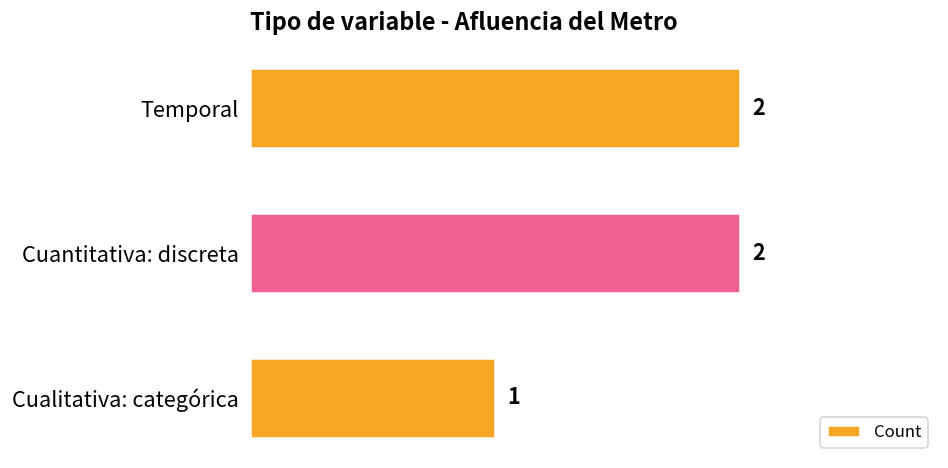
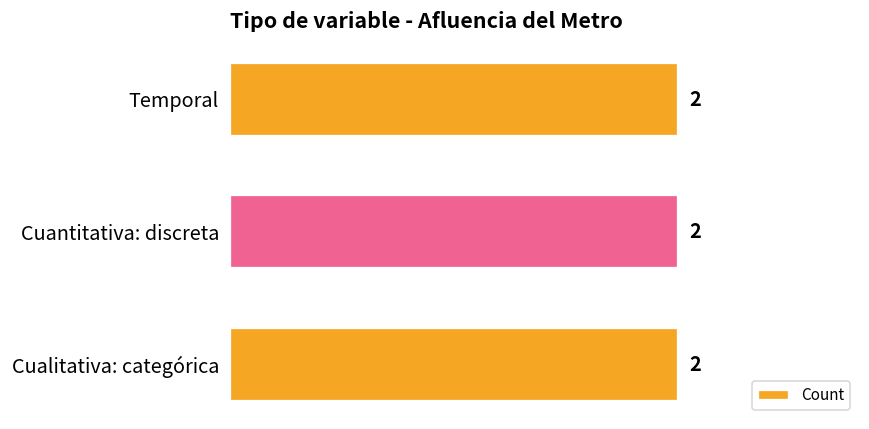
Cualitativa: categórica: 1 -> 2
